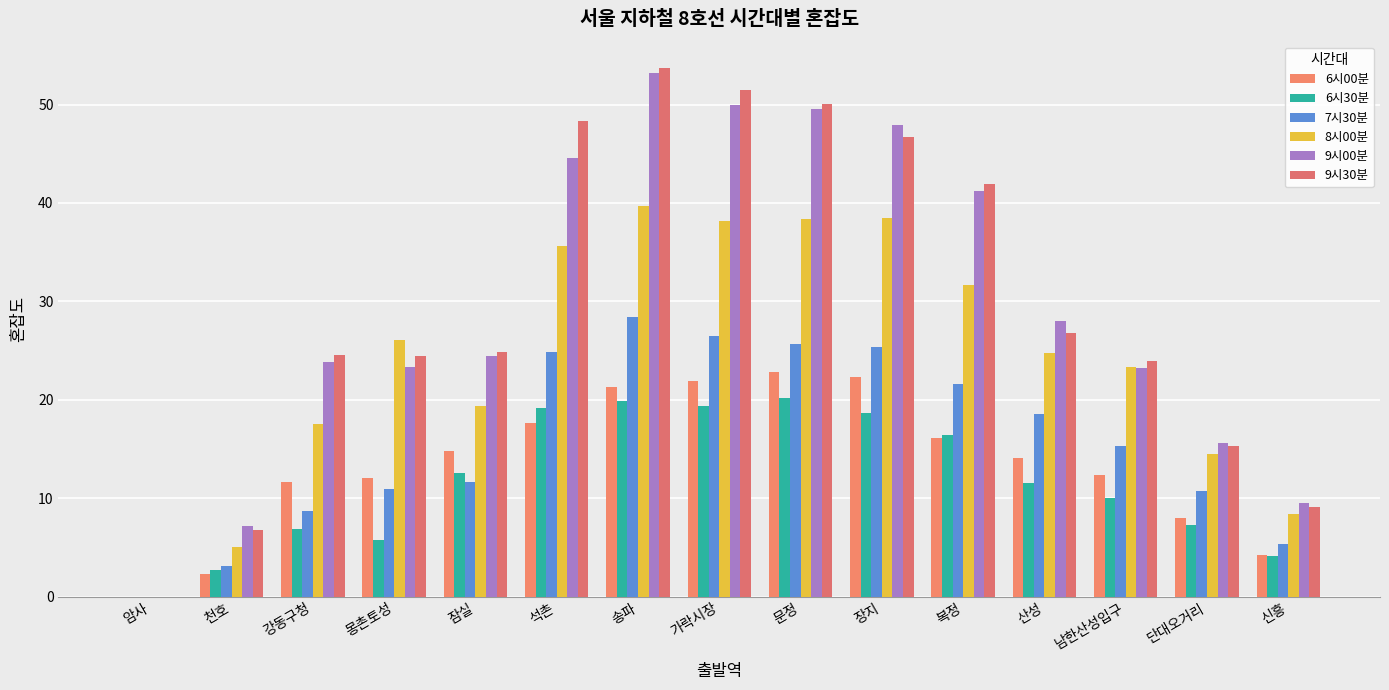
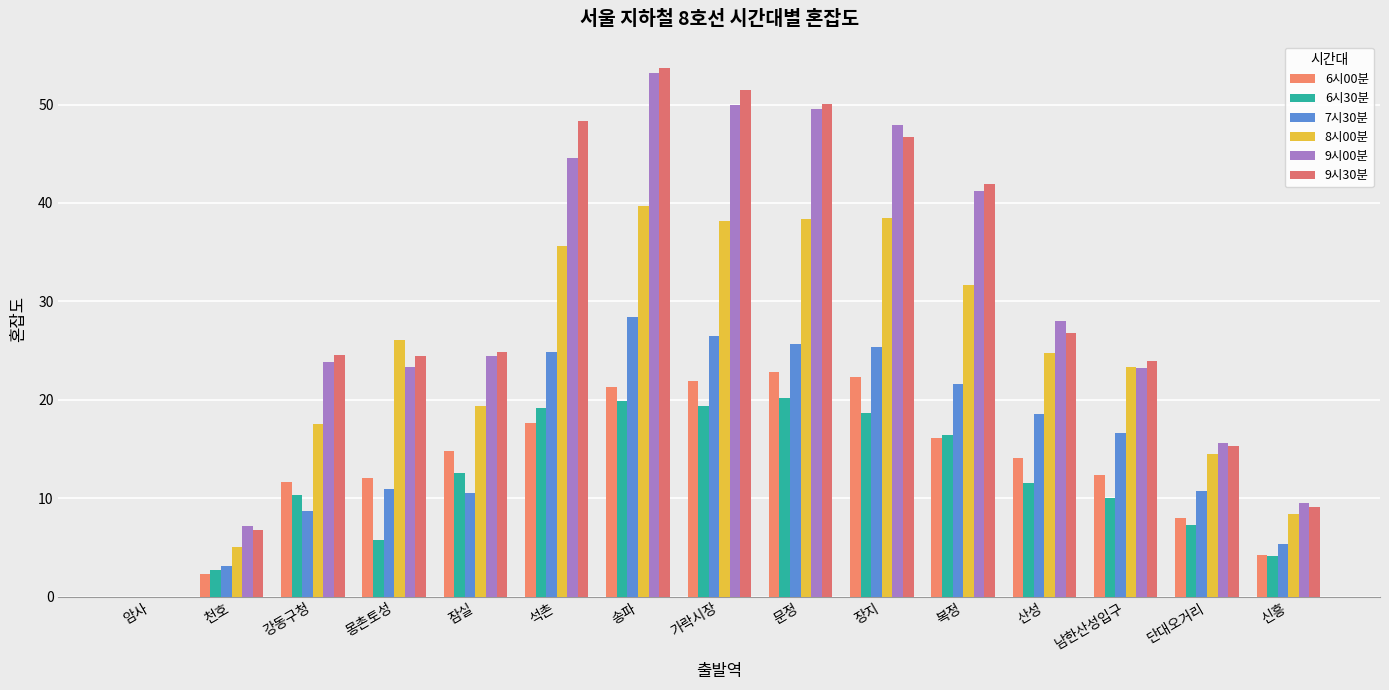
6시30분, 강동구청: 7 -> 10
7시30분, 잠실: 12 -> 11
7시30분, 남한산성입구: 15 -> 17
